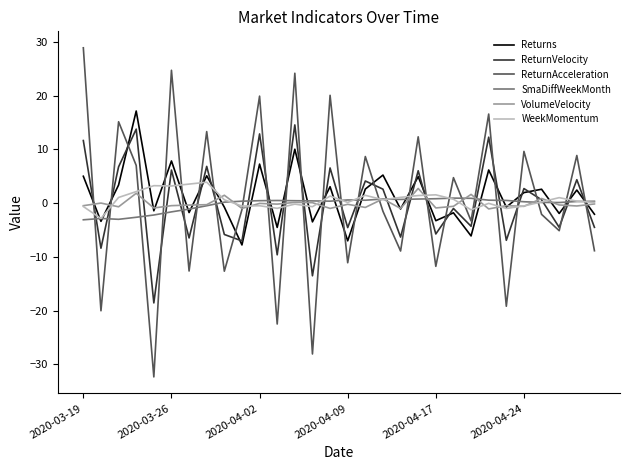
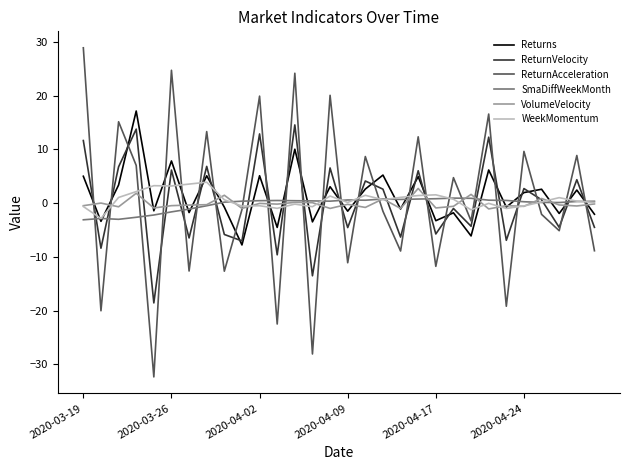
Returns, 2020-04-02: 7 -> 5
Returns, 2020-04-09: -7 -> -1
